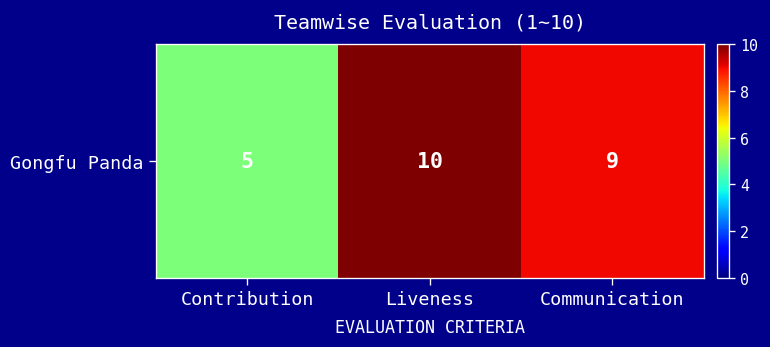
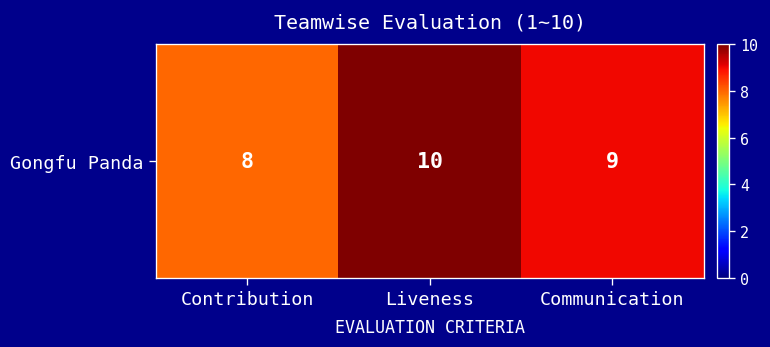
Gongfu Panda, Contribution: 5 -> 8
